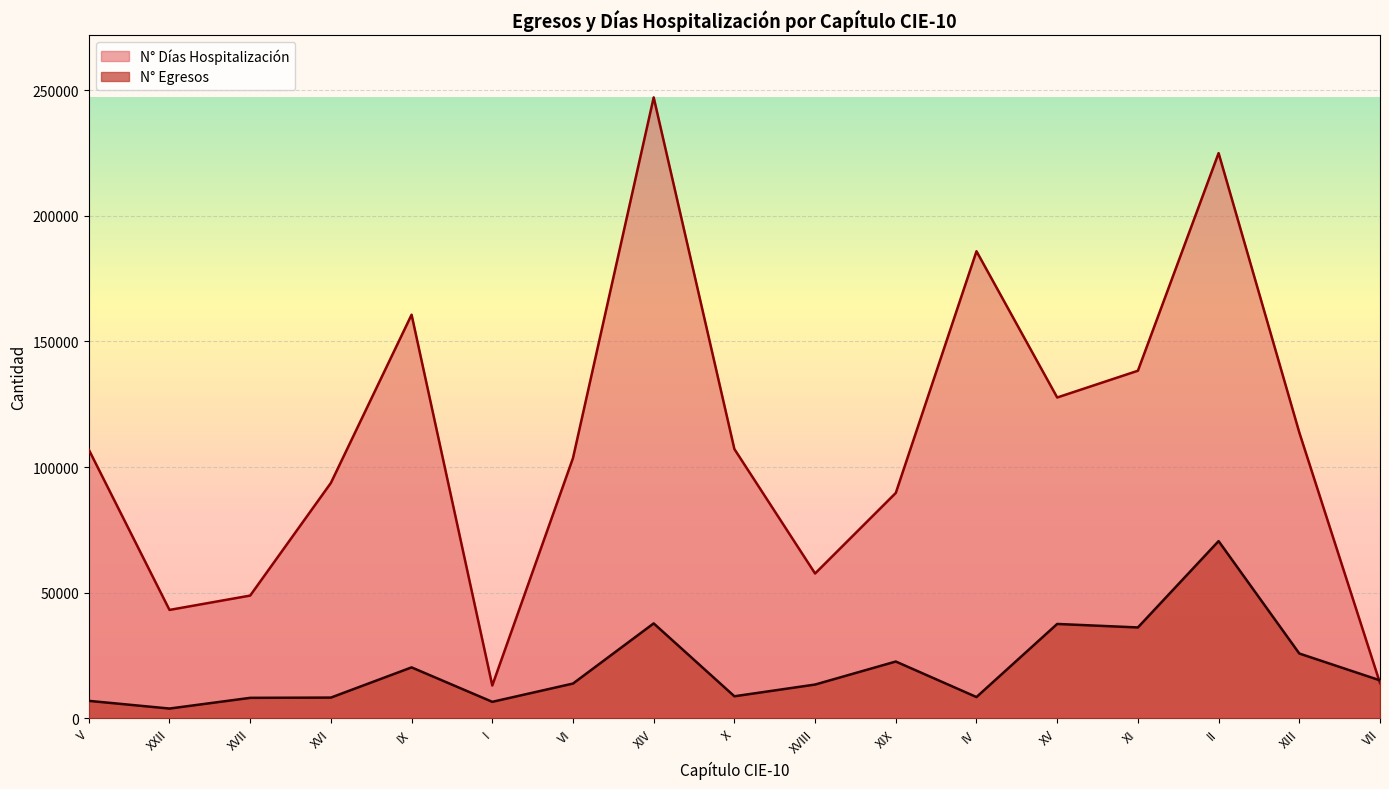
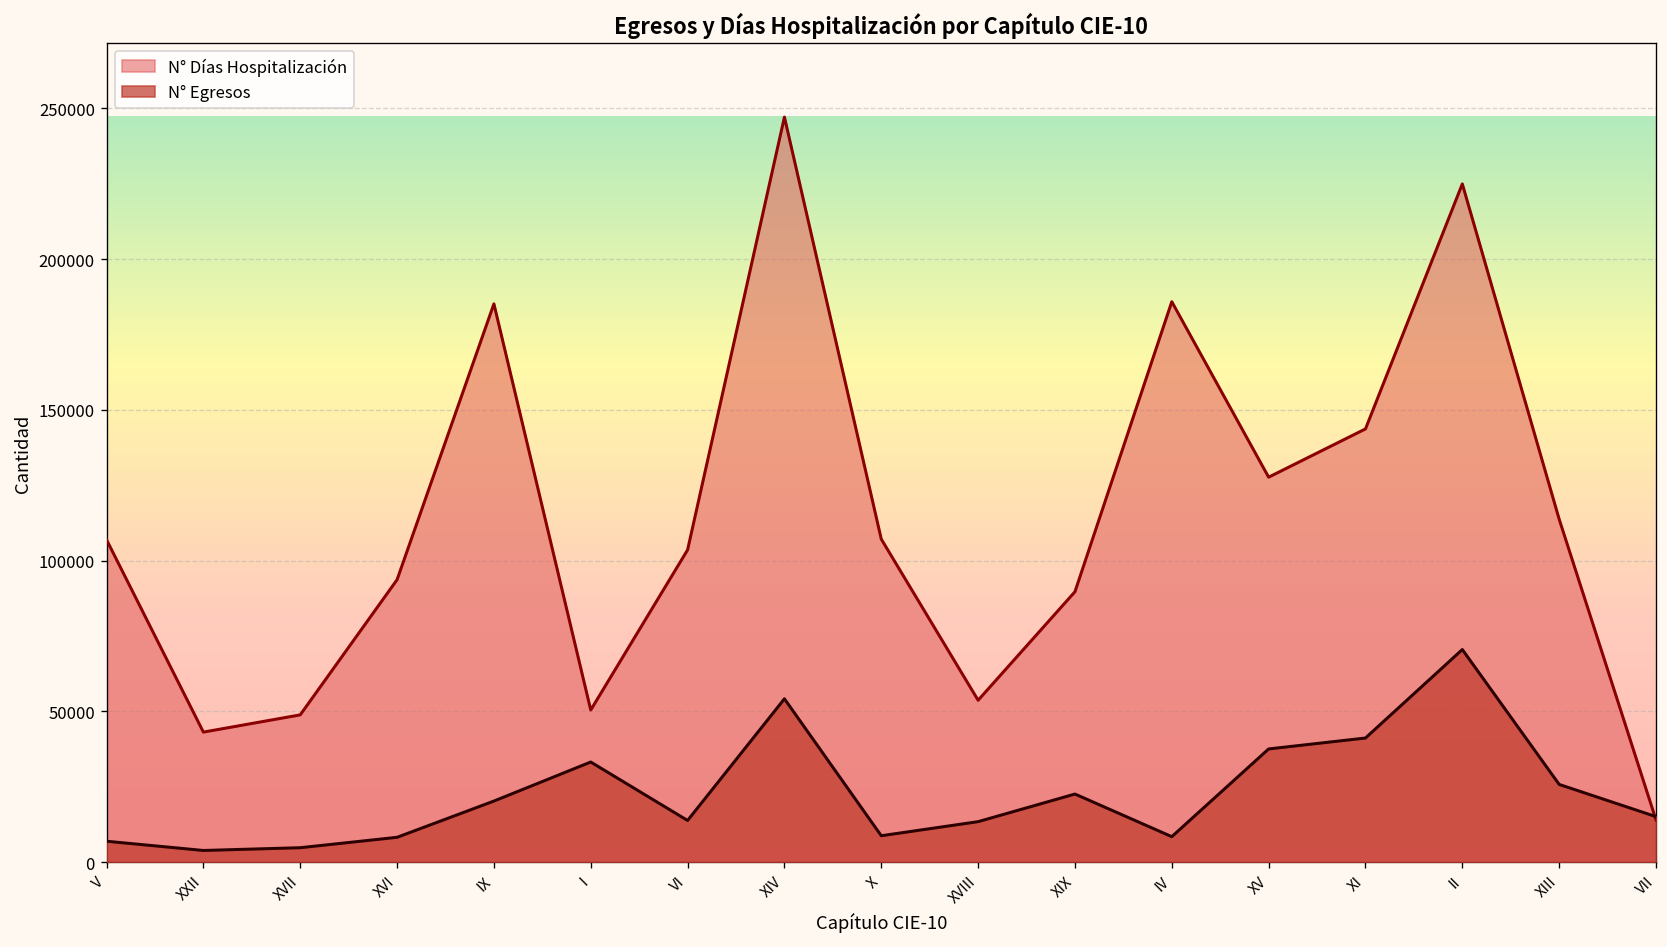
N° Egresos, XVII: 8000 -> 5000
N° Días Hospitalización, IX: 161000 -> 185000
N° Días Hospitalización, I: 13000 -> 50000
N° Egresos, I: 7000 -> 33000
N° Egresos, XIV: 38000 -> 54000
N° Días Hospitalización, XVIII: 58000 -> 54000
N° Días Hospitalización, XI: 138000 -> 144000
N° Egresos, XI: 36000 -> 41000
